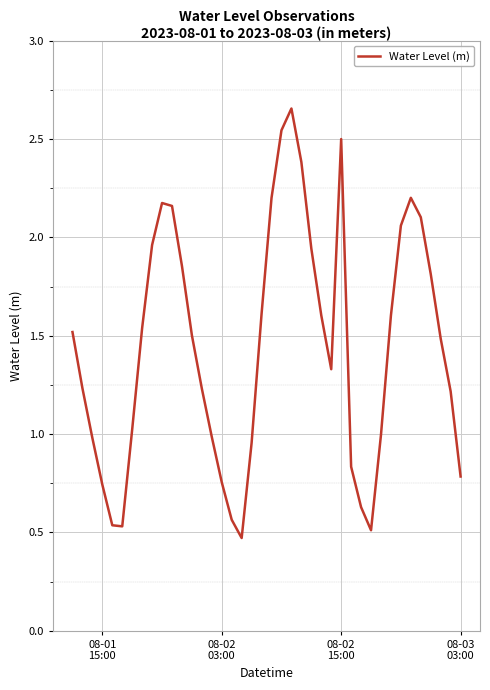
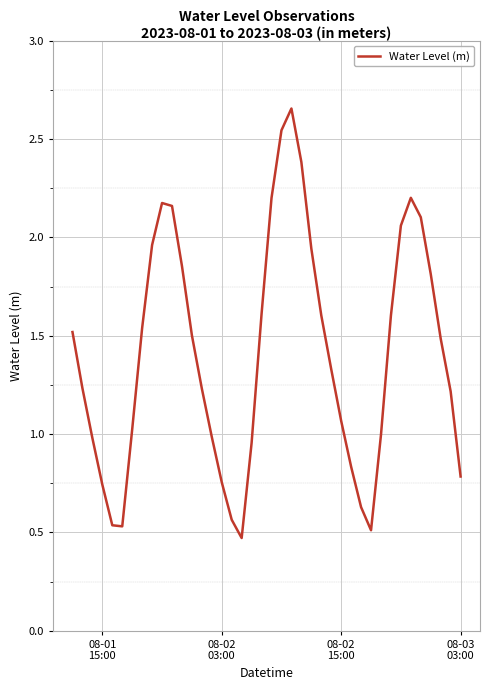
08-02 15:00: 2.50 -> 1.07
